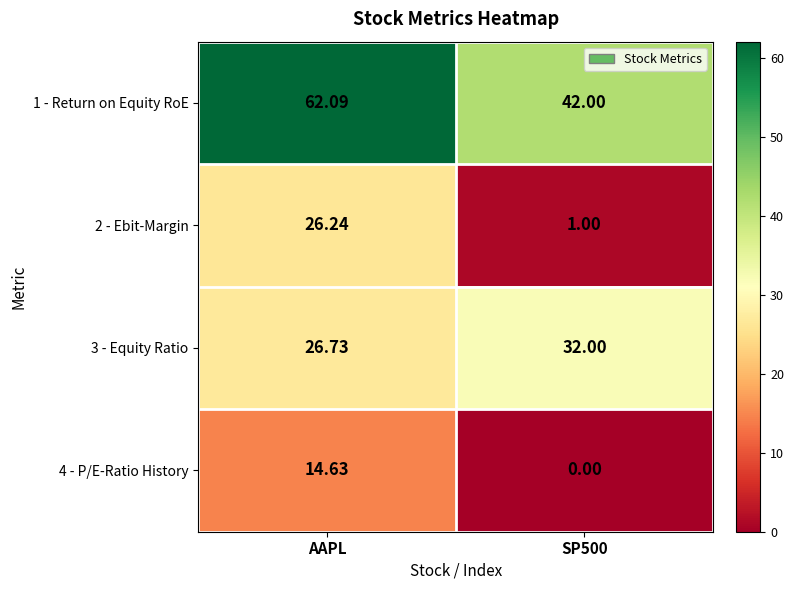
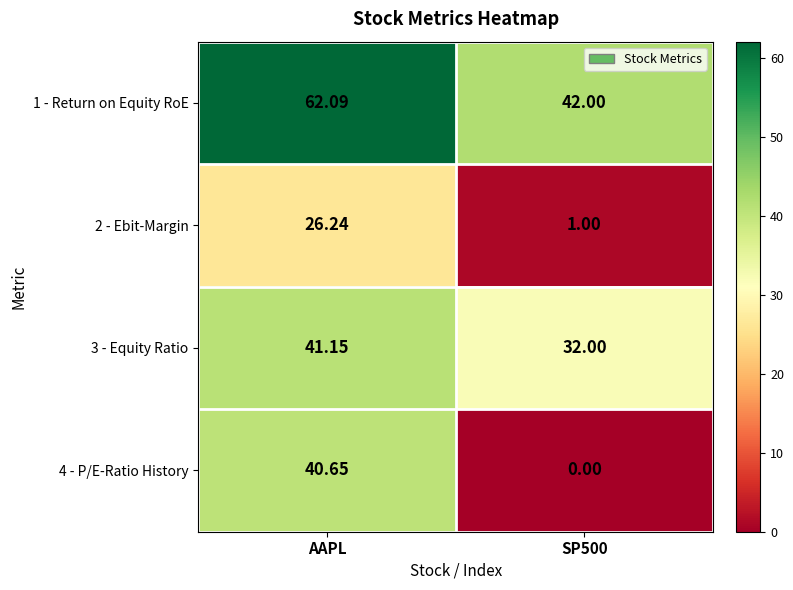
3 - Equity Ratio, AAPL: 26.73 -> 41.15
4 - P/E-Ratio History, AAPL: 14.63 -> 40.65
